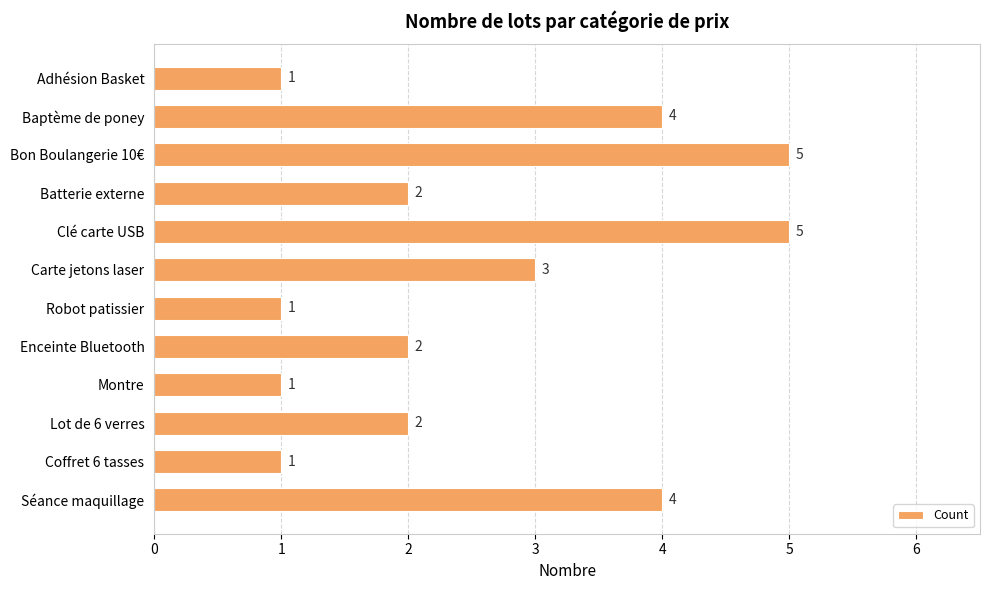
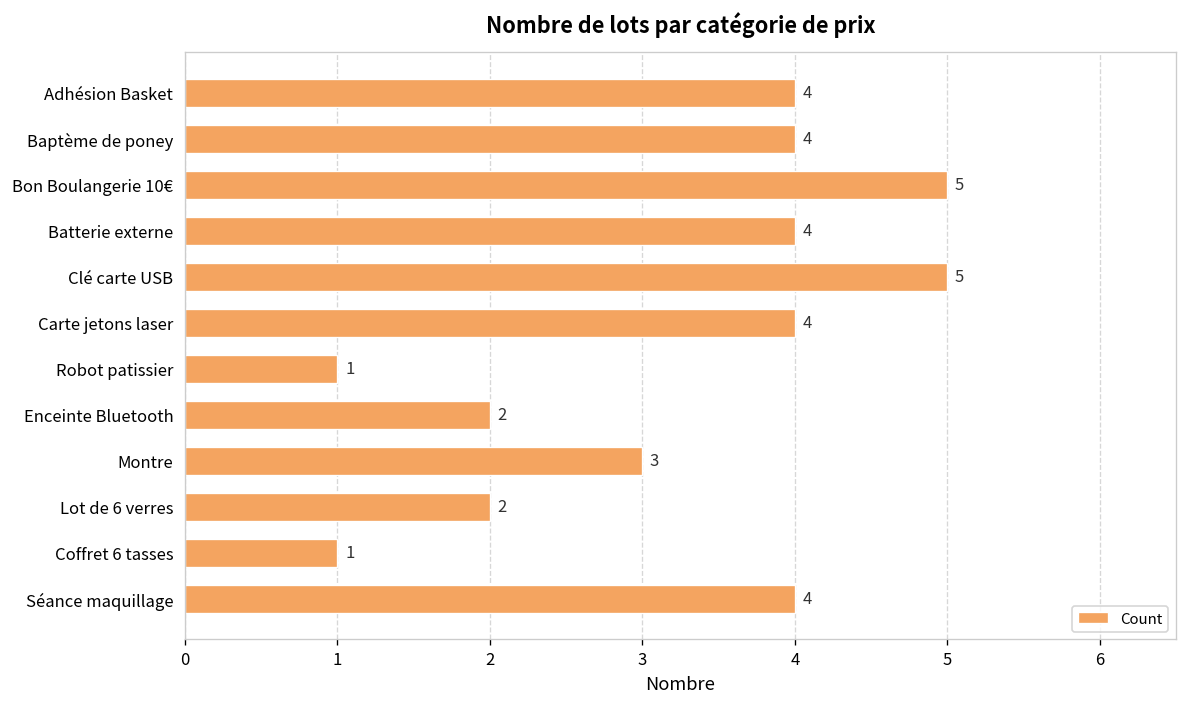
Adhésion Basket: 1 -> 4
Batterie externe: 2 -> 4
Carte jetons laser: 3 -> 4
Montre: 1 -> 3
